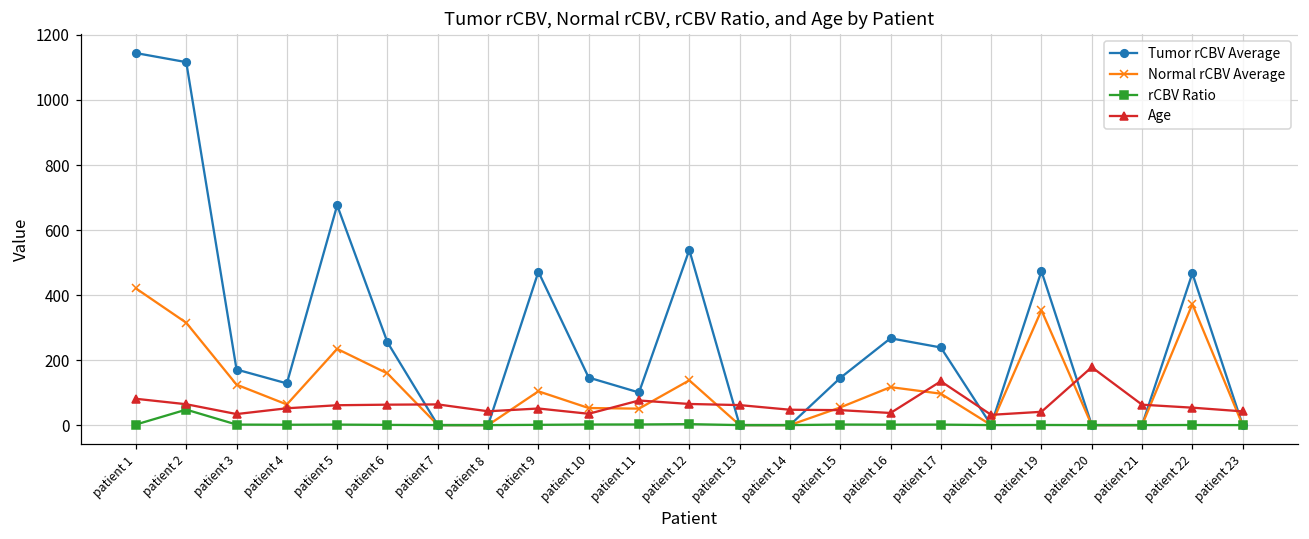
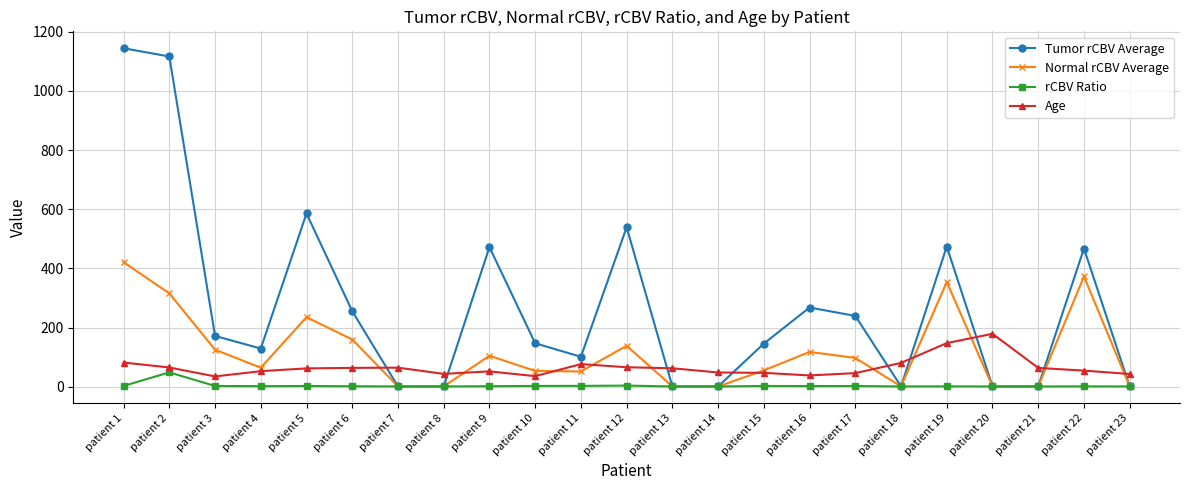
Tumor rCBV Average, patient 5: 680 -> 590
Age, patient 17: 140 -> 50
Age, patient 18: 30 -> 80
Age, patient 19: 40 -> 150
